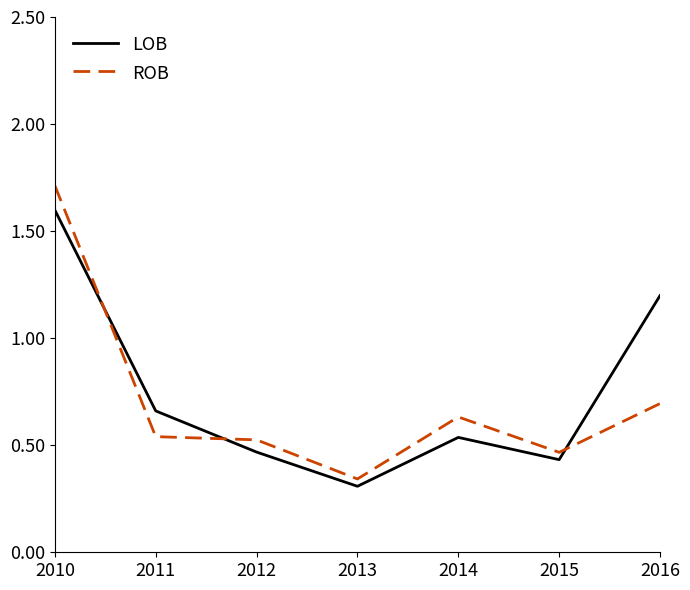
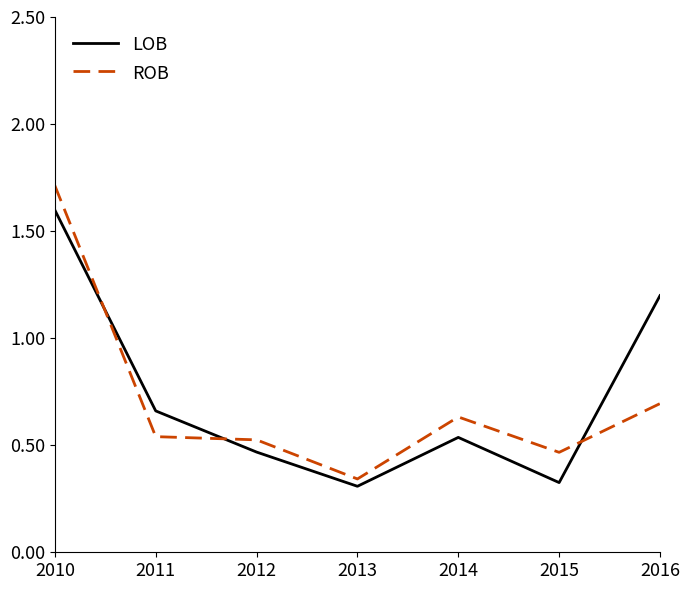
LOB, 2015: 0.43 -> 0.33
